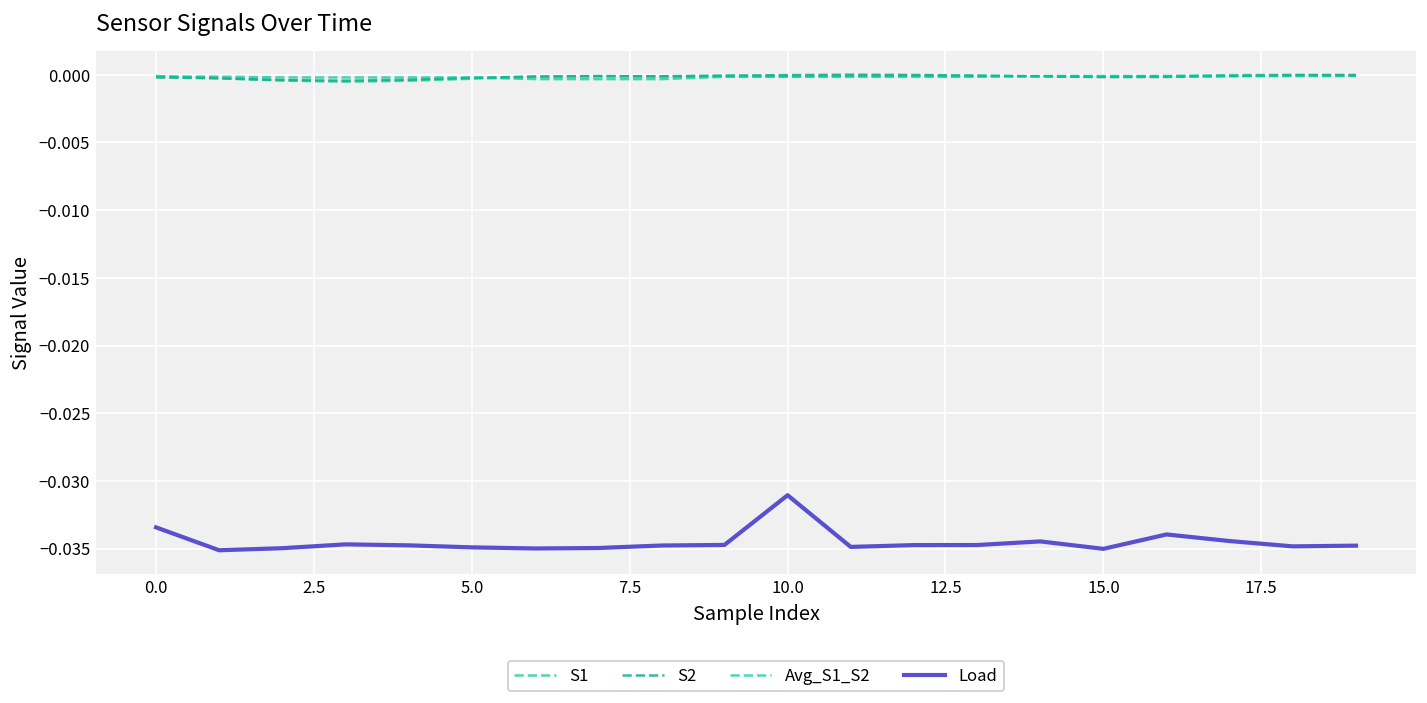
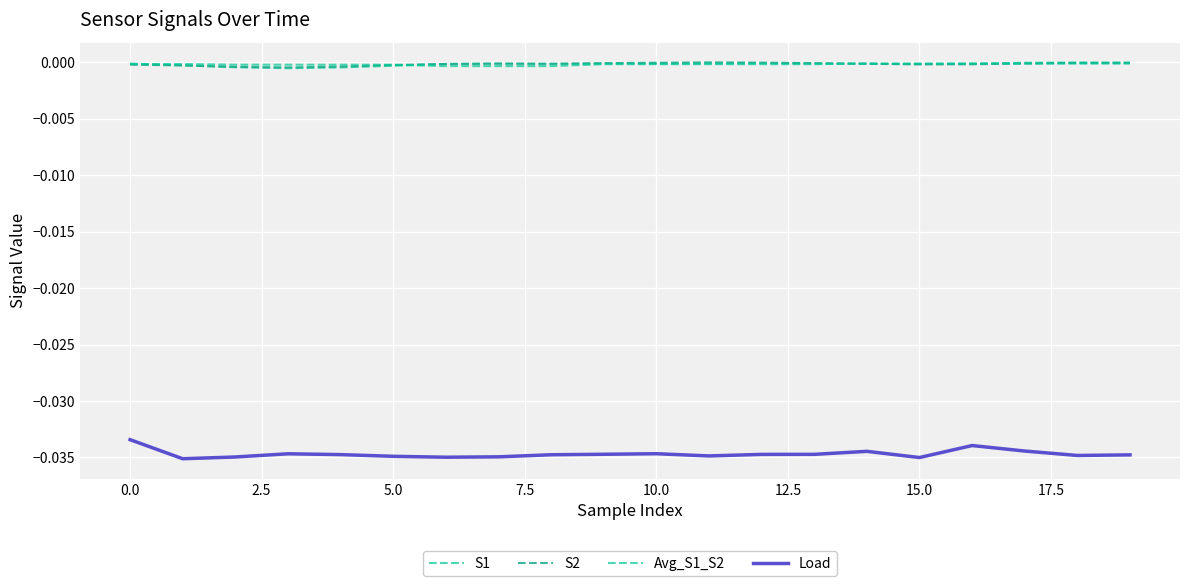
Load, 10.0: -0.0311 -> -0.0347
